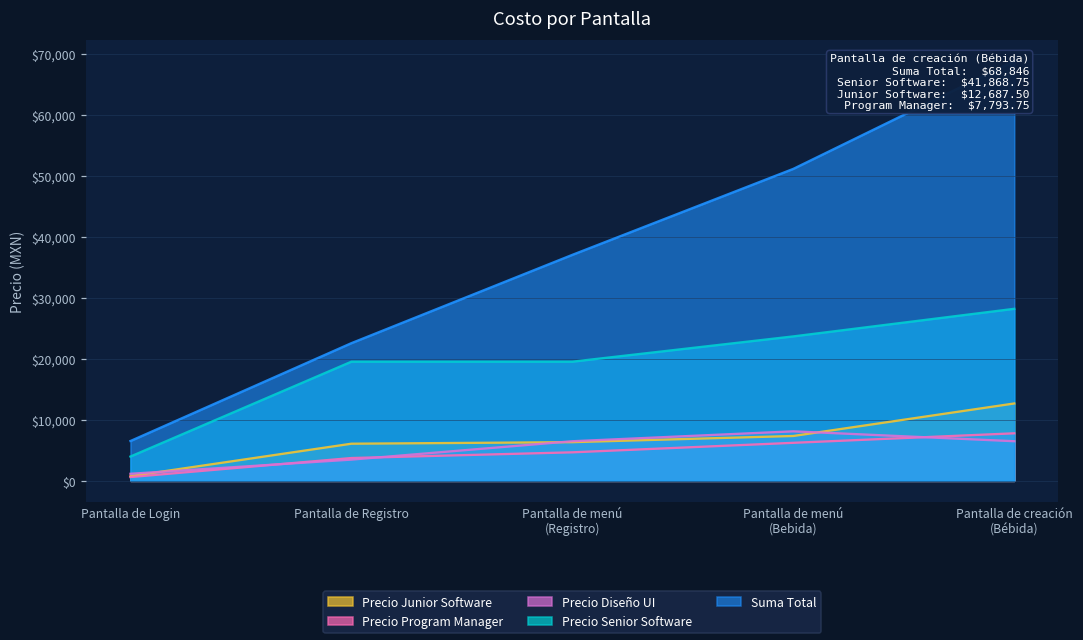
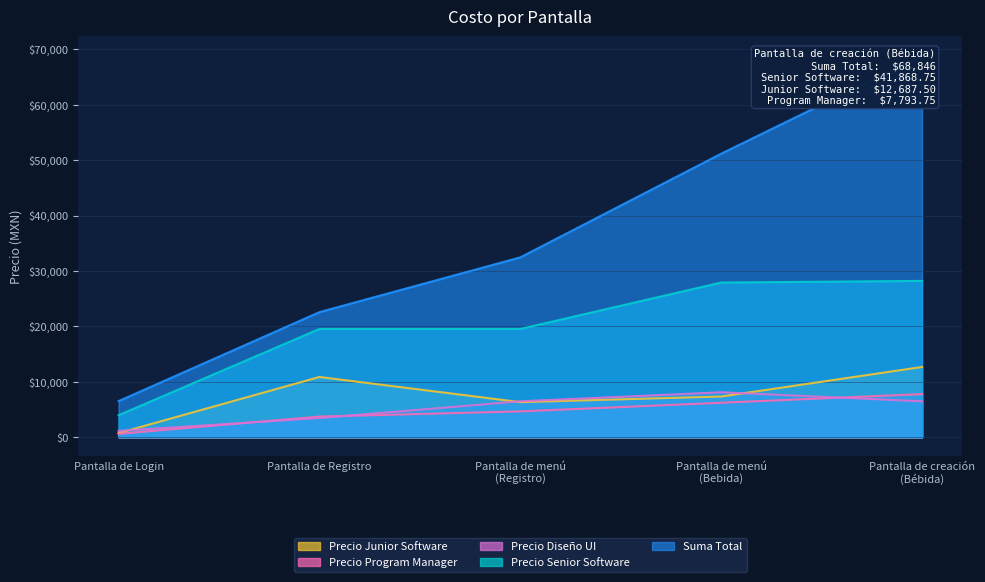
Precio Junior Software, Pantalla de Registro: $6,000 -> $11,000
Suma Total, Pantalla de menú (Registro): $37,000 -> $32,000
Precio Senior Software, Pantalla de menú (Bebida): $24,000 -> $28,000
